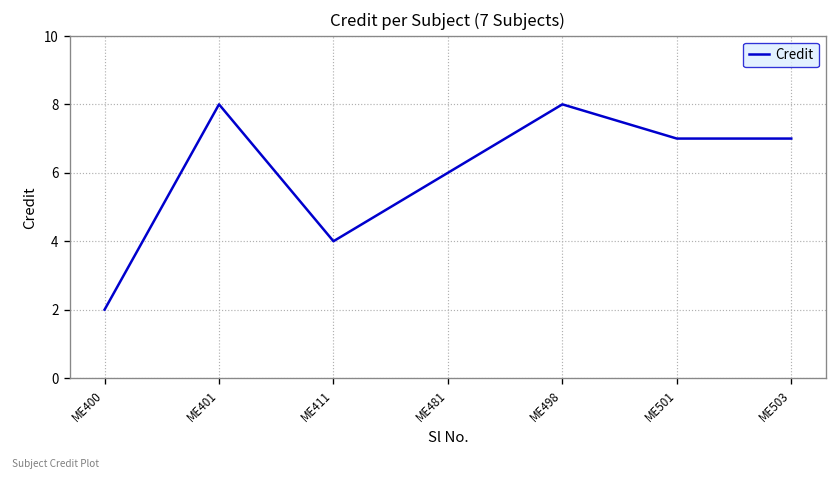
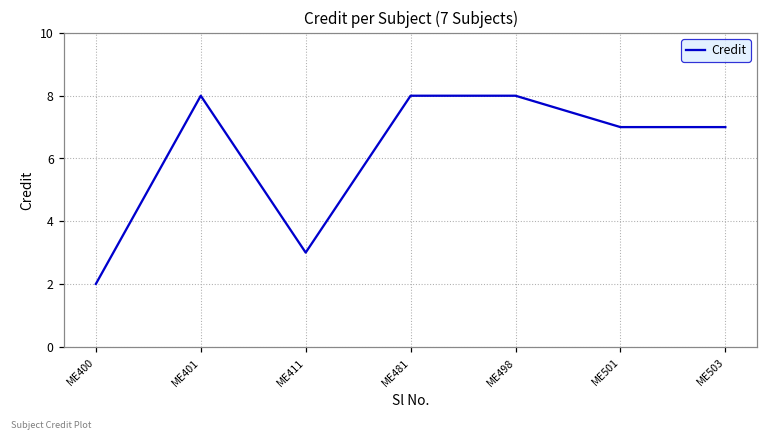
ME411: 4 -> 3
ME481: 6 -> 8
